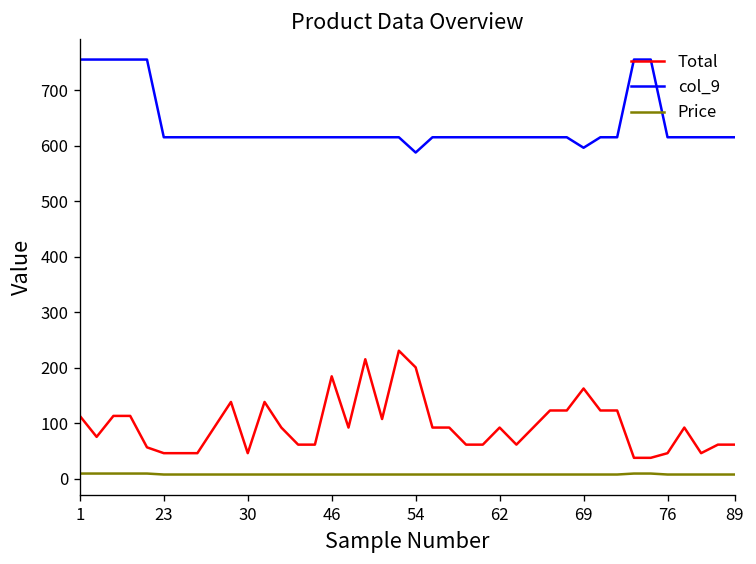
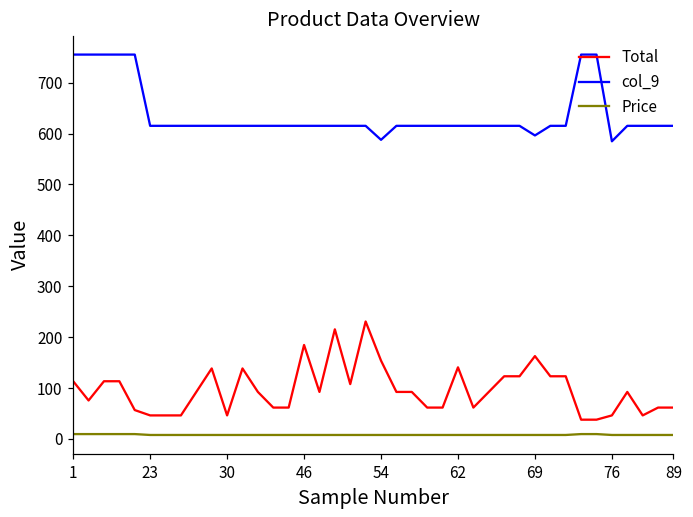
Total, 54: 200 -> 150
Total, 62: 90 -> 140
col_9, 76: 620 -> 580
